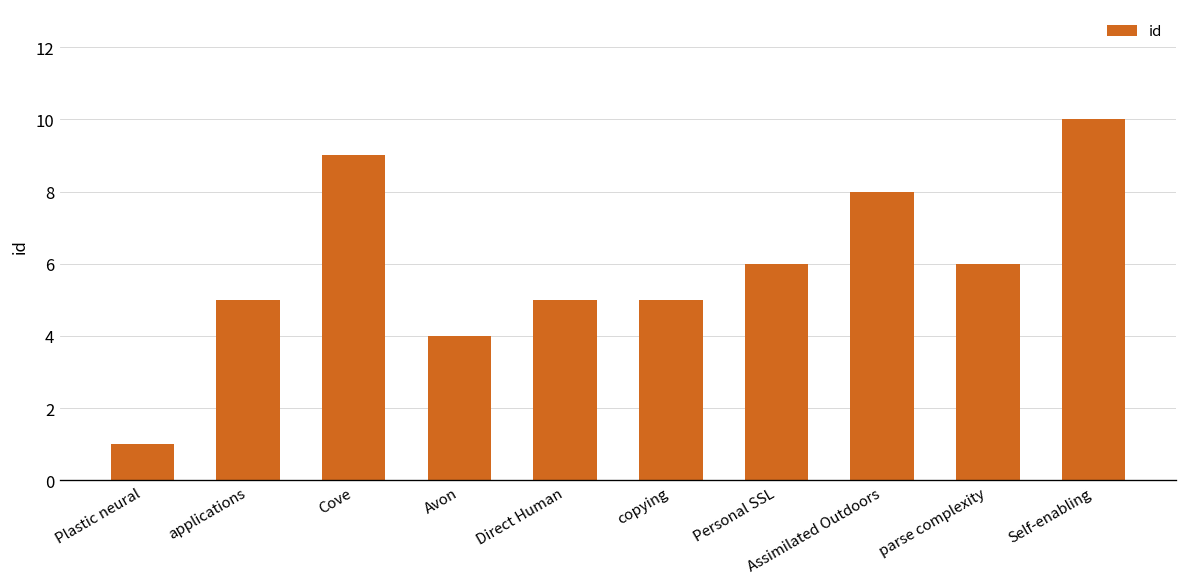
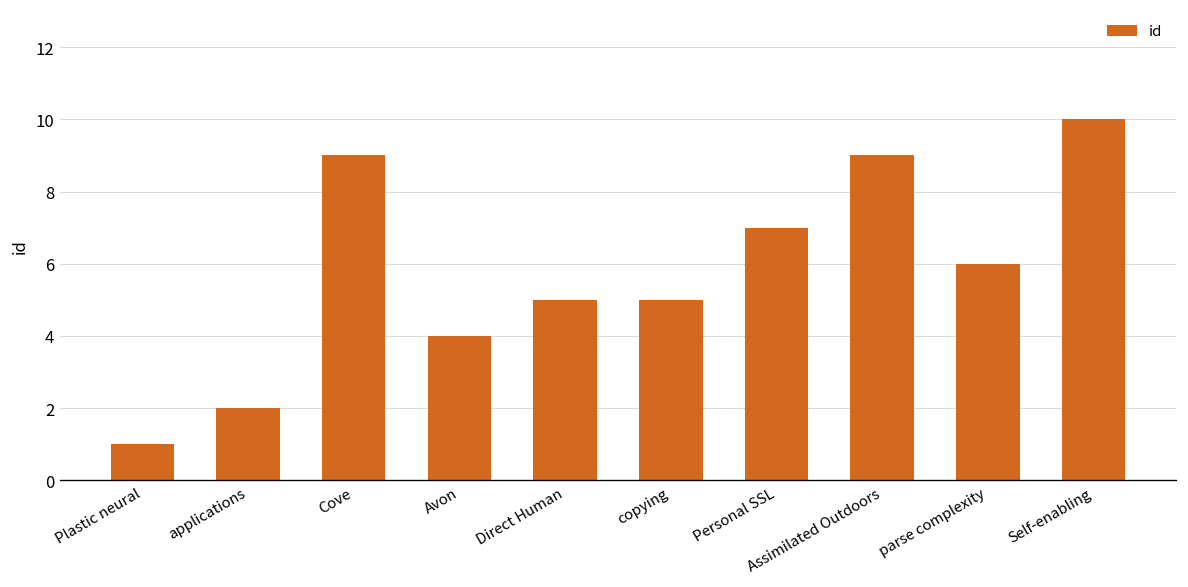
applications: 5 -> 2
Personal SSL: 6 -> 7
Assimilated Outdoors: 8 -> 9
